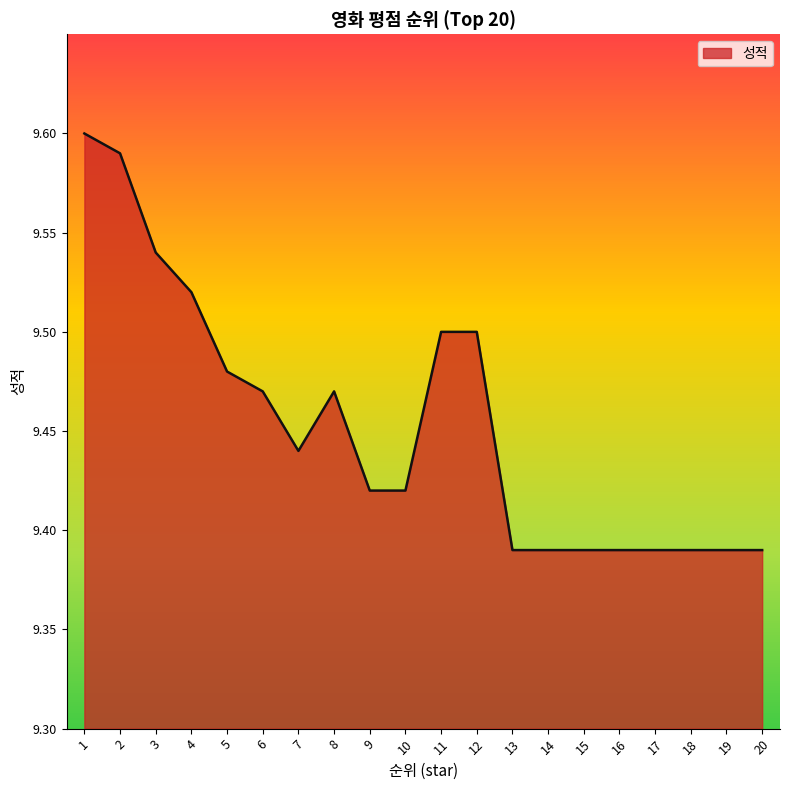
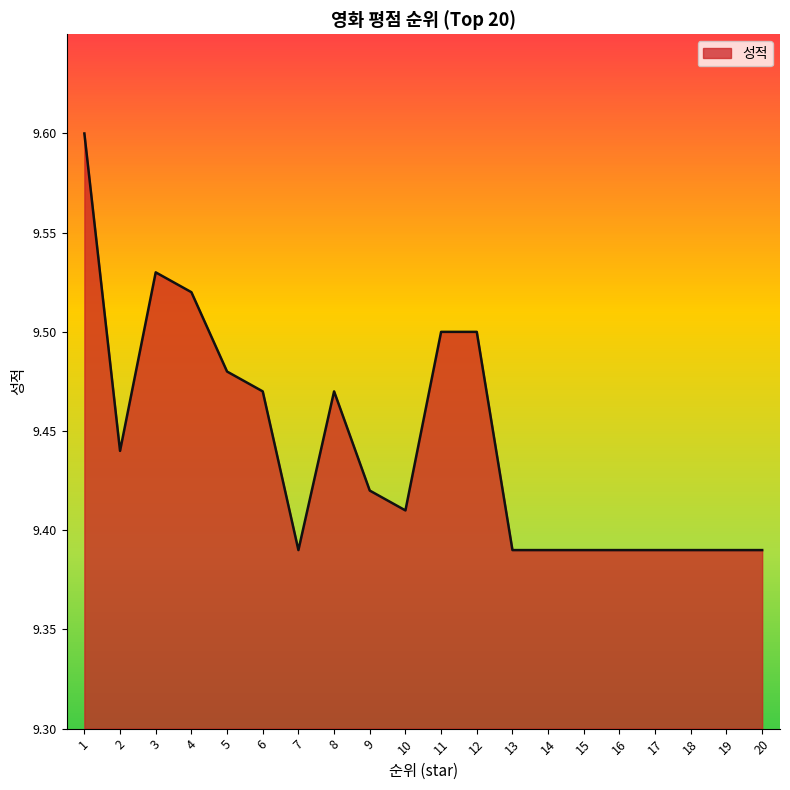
2: 9.59 -> 9.44
3: 9.54 -> 9.53
7: 9.44 -> 9.39
10: 9.42 -> 9.41
